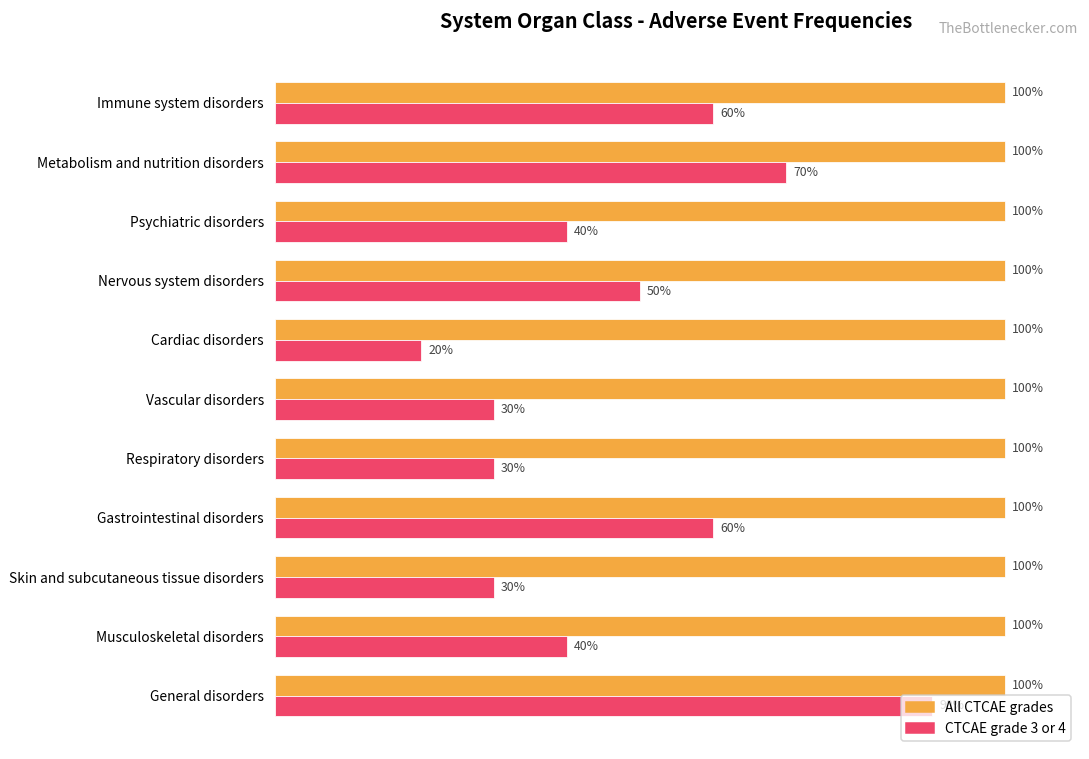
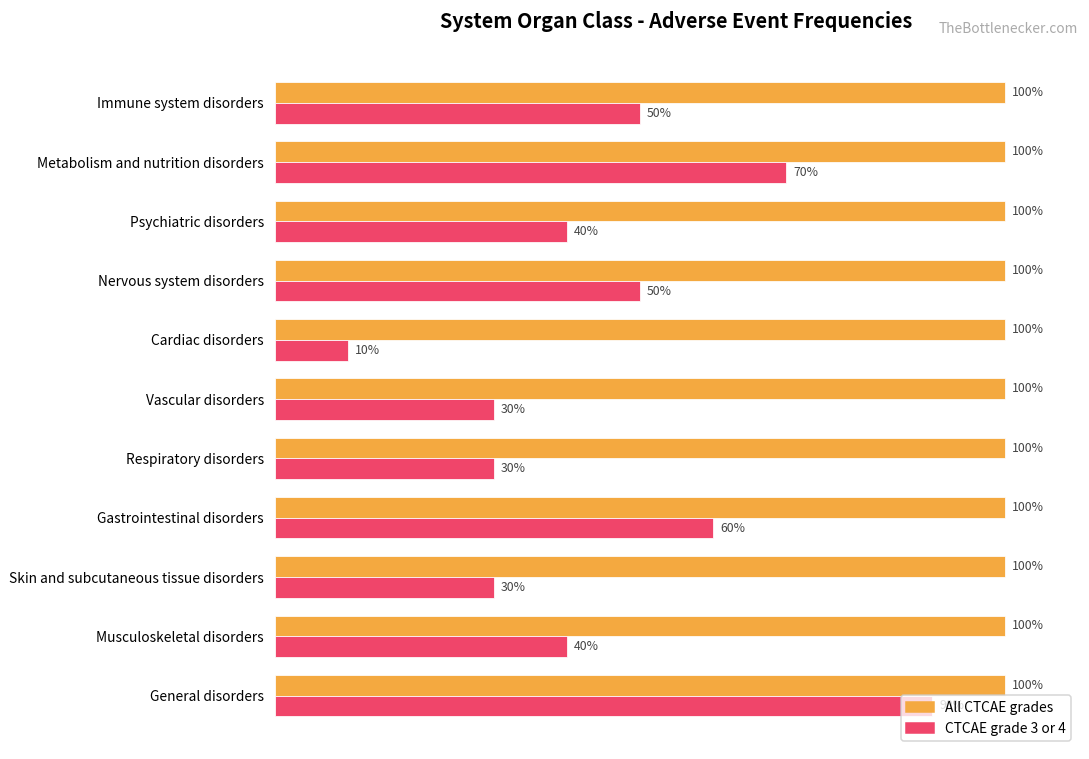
CTCAE grade 3 or 4, Immune system disorders: 60% -> 50%
CTCAE grade 3 or 4, Cardiac disorders: 20% -> 10%
